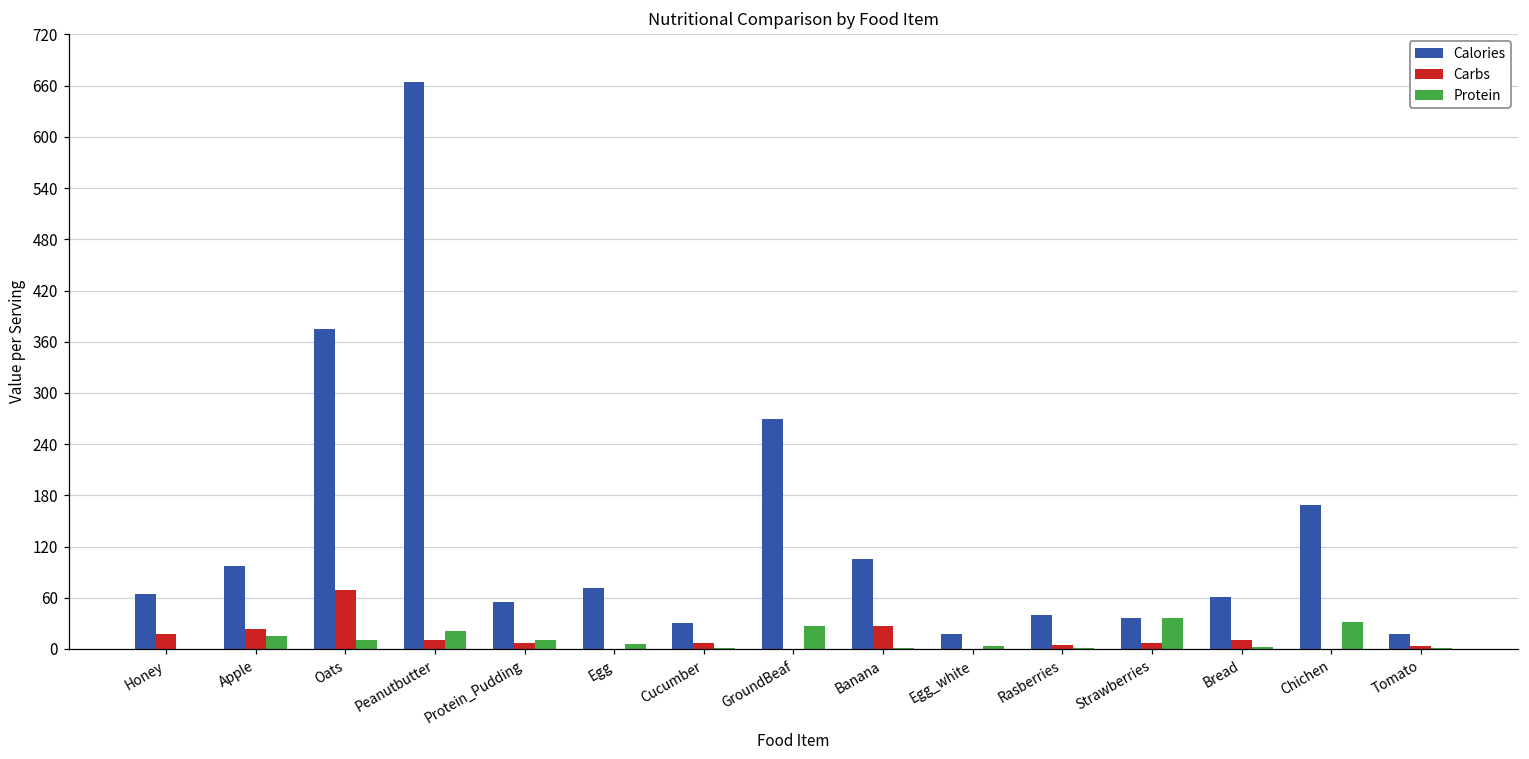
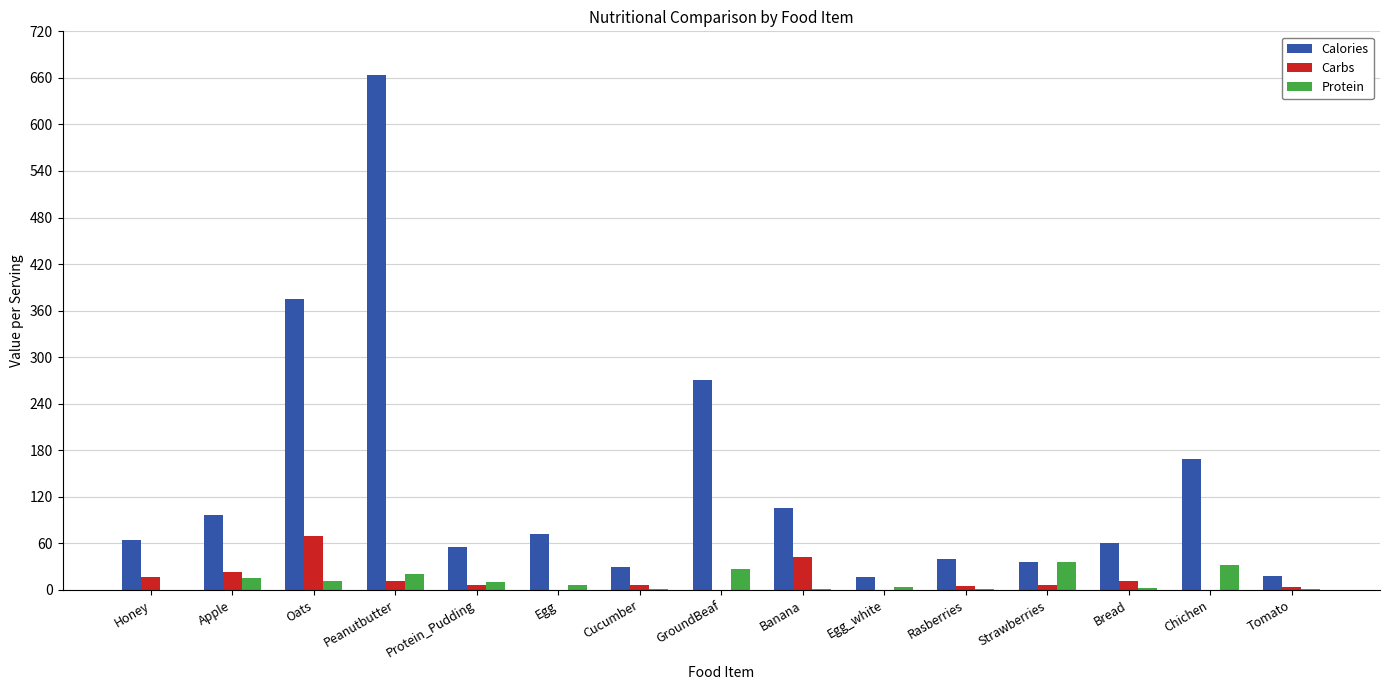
Carbs, Banana: 30 -> 40
